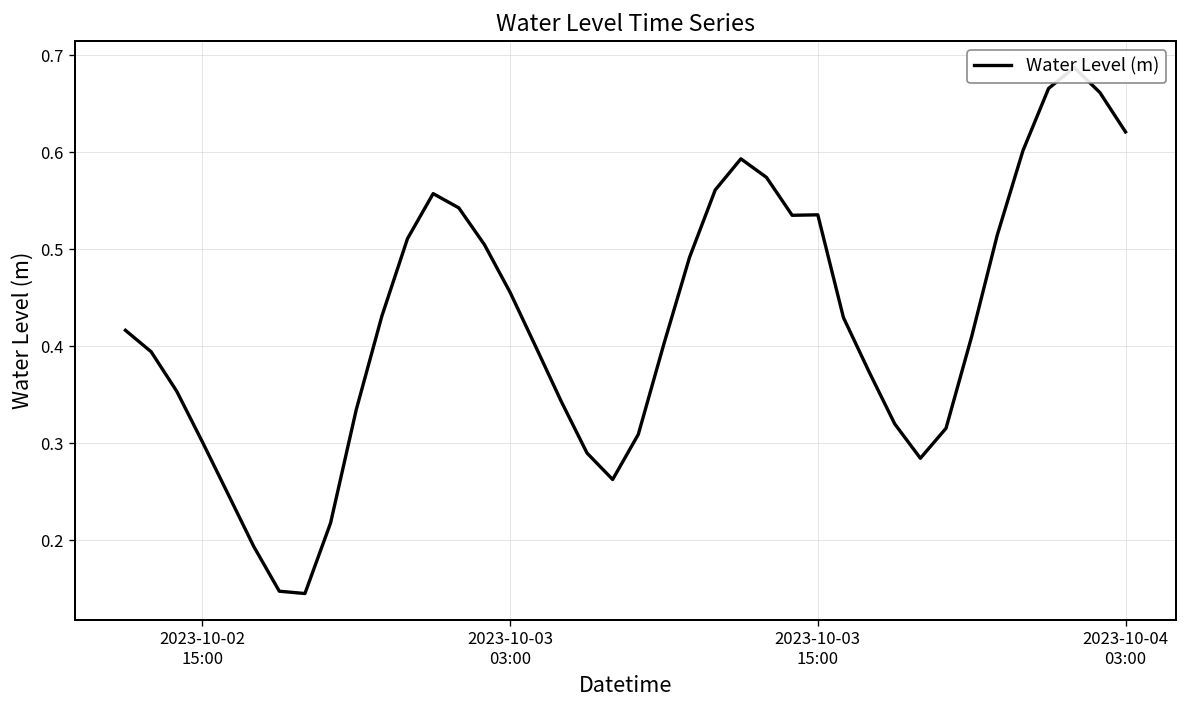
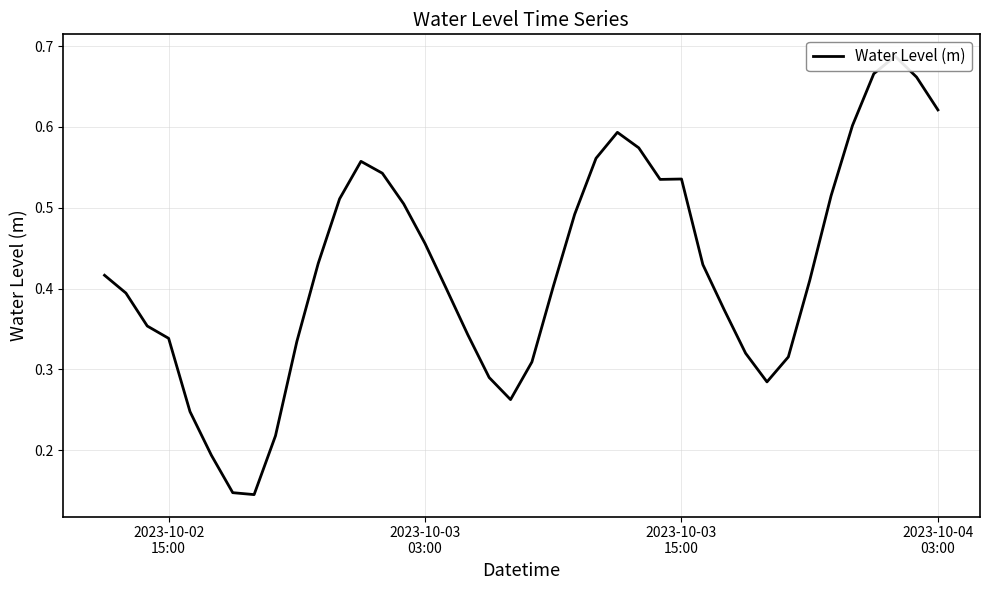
2023-10-02 15:00: 0.30 -> 0.34
